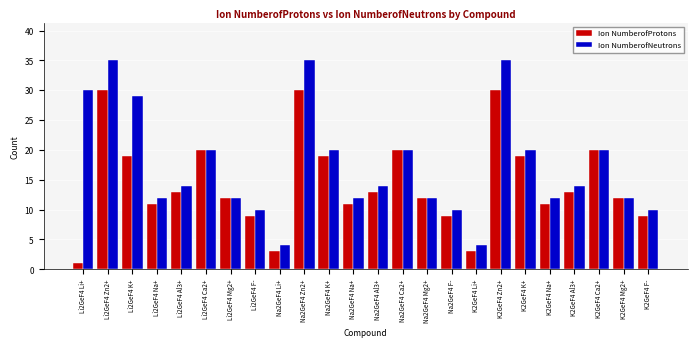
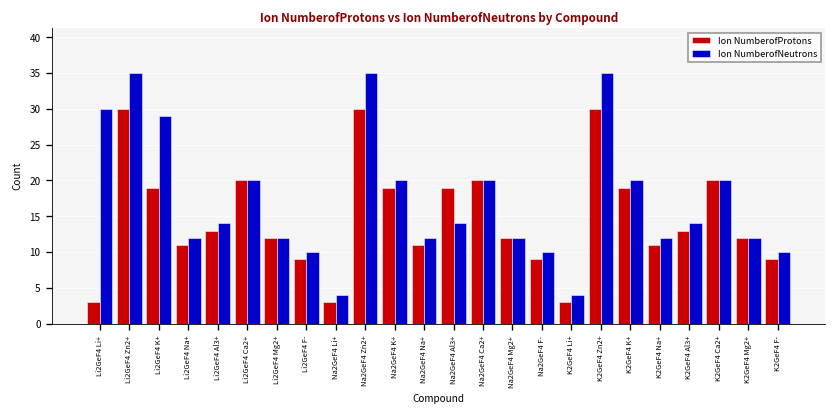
Ion NumberofProtons, Li2GeF4 Li+: 1 -> 3
Ion NumberofProtons, Na2GeF4 Al3+: 13 -> 19
